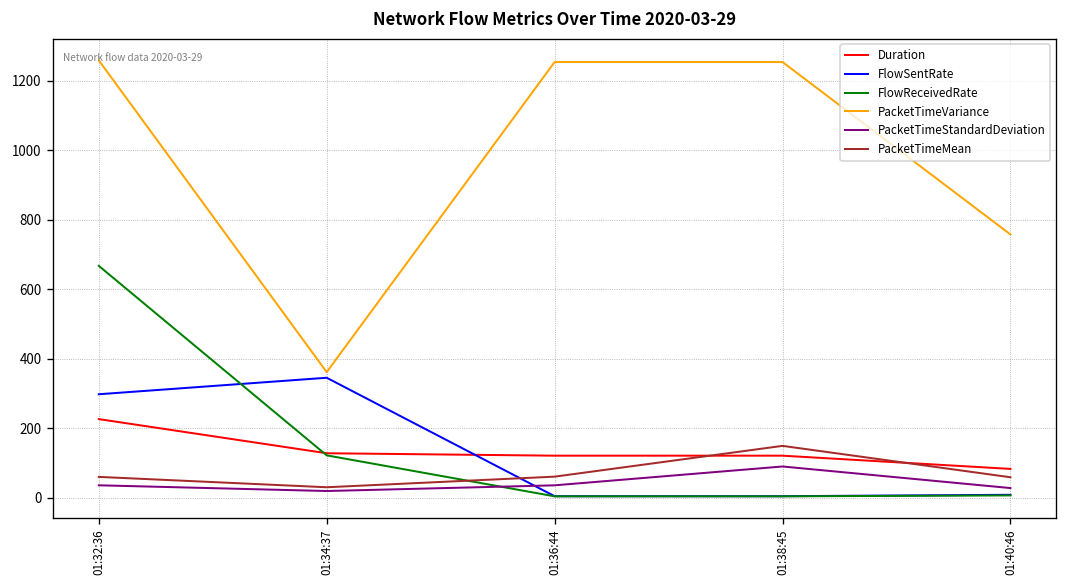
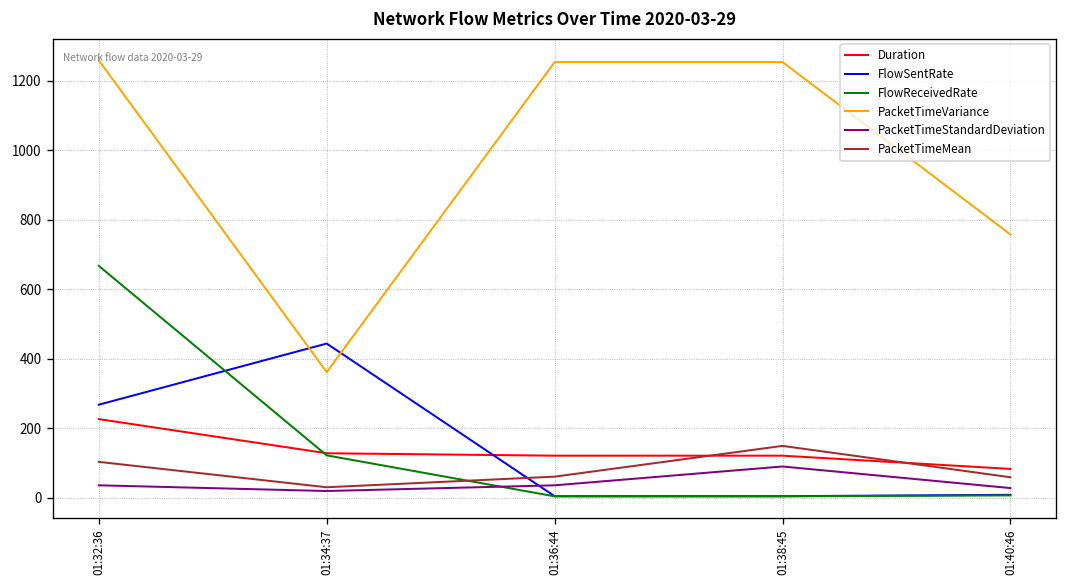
FlowSentRate, 01:32:36: 300 -> 270
PacketTimeMean, 01:32:36: 60 -> 100
FlowSentRate, 01:34:37: 350 -> 440
